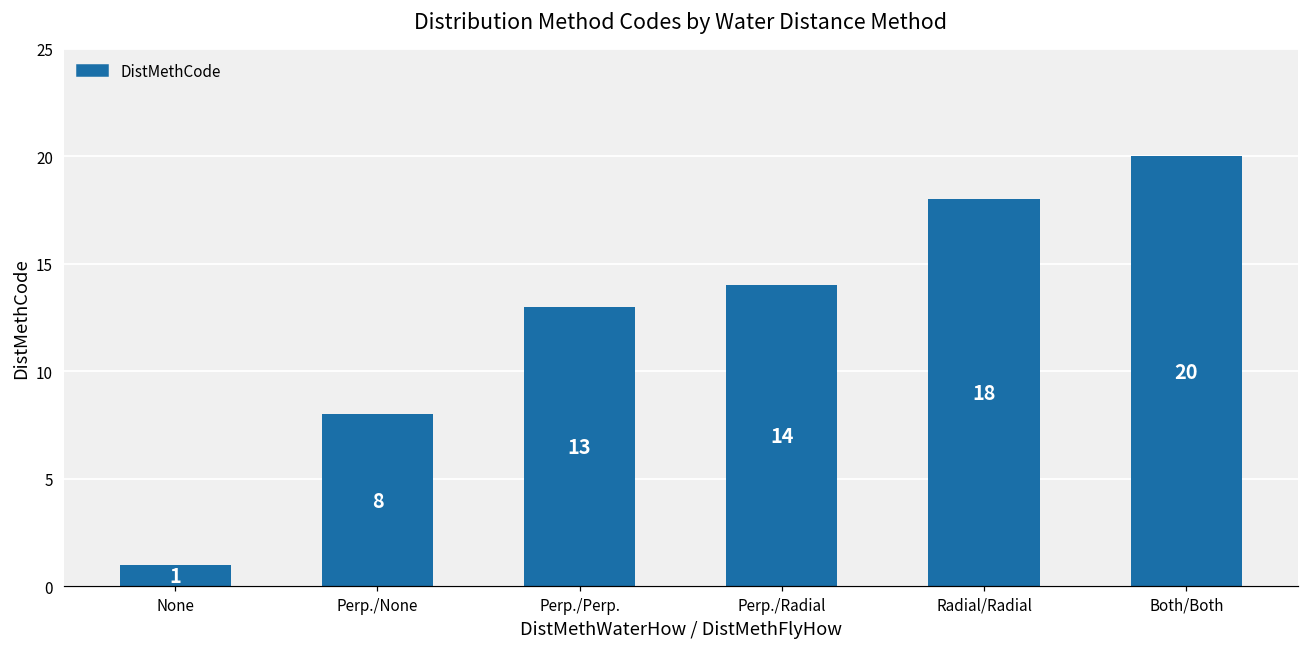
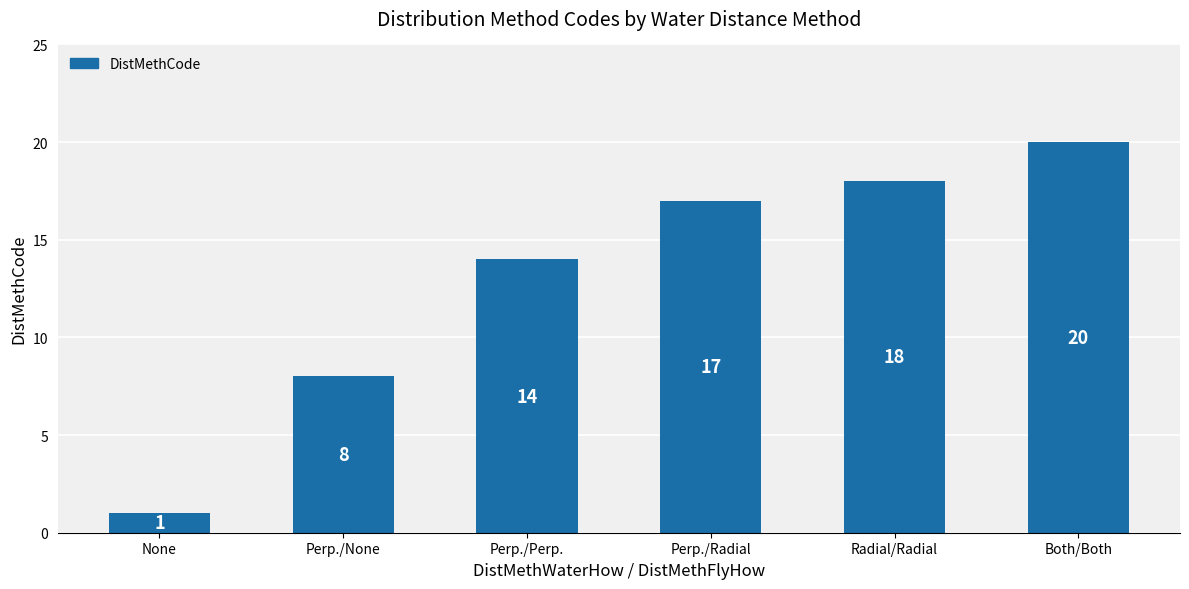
Perp./Perp.: 13 -> 14
Perp./Radial: 14 -> 17
